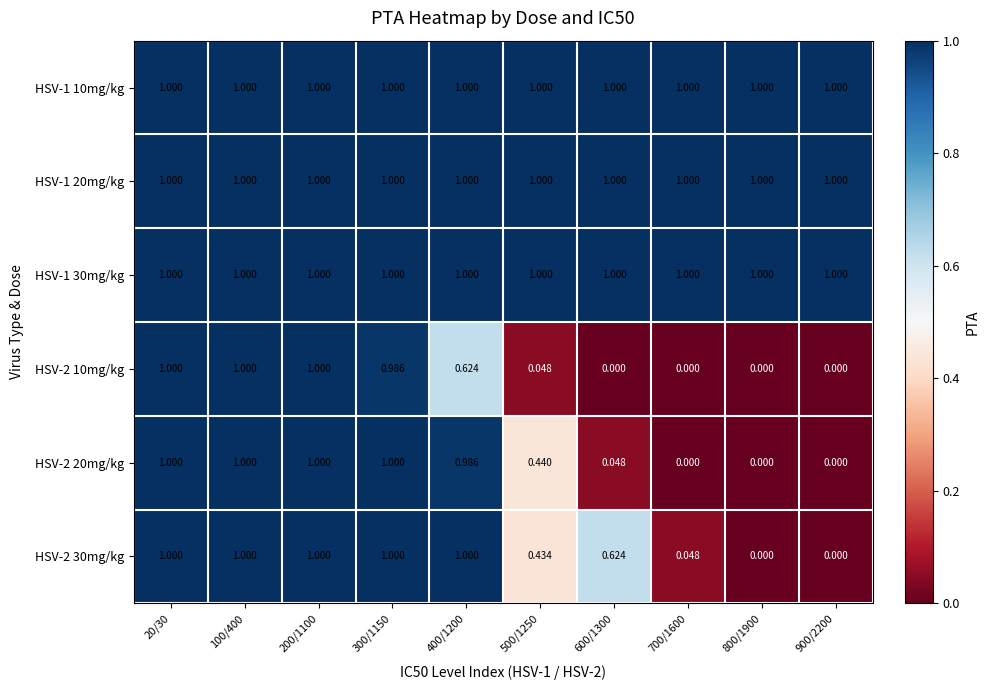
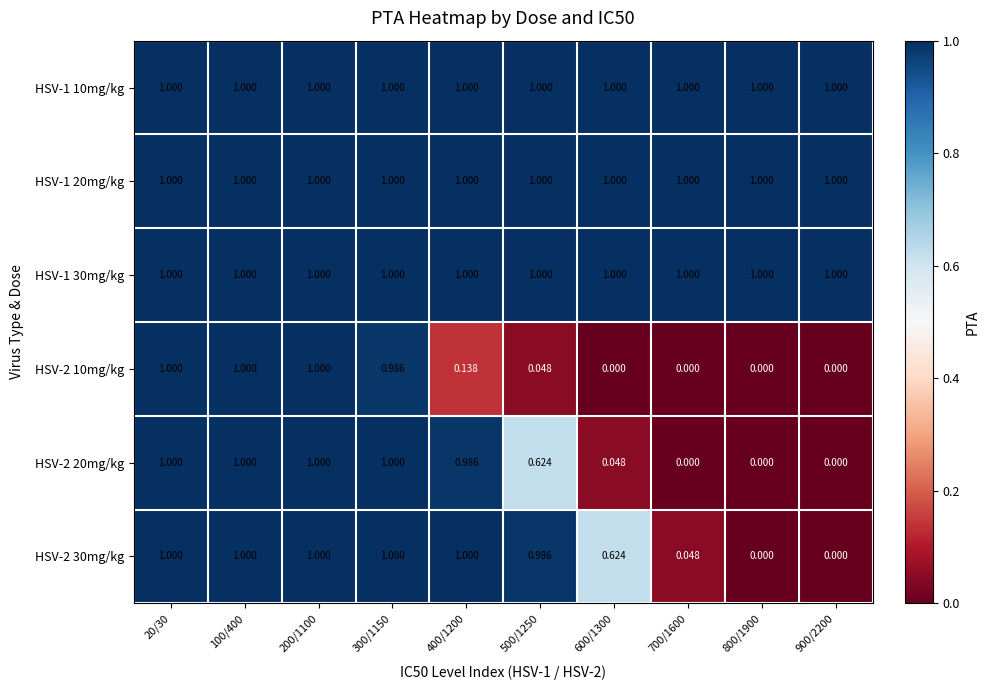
HSV-2 10mg/kg, 400/1200: 0.624 -> 0.138
HSV-2 20mg/kg, 500/1250: 0.440 -> 0.624
HSV-2 30mg/kg, 500/1250: 0.434 -> 0.986
